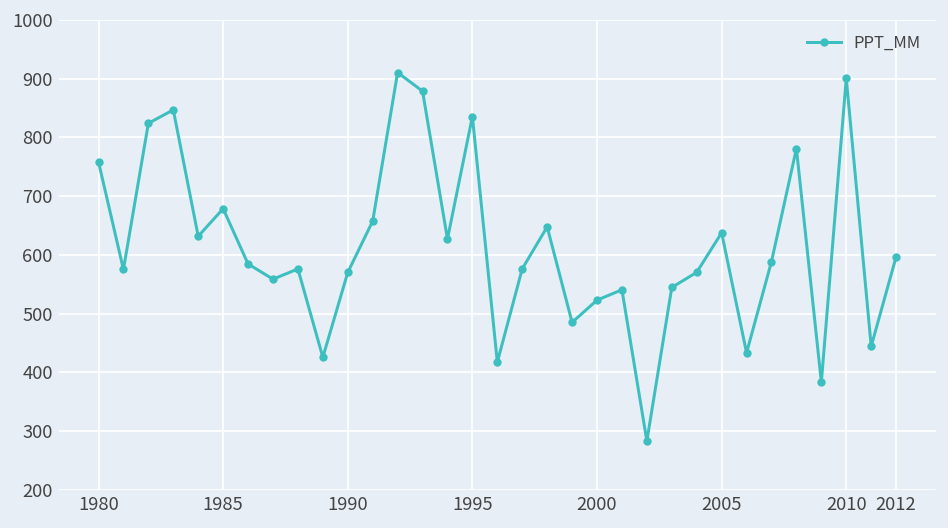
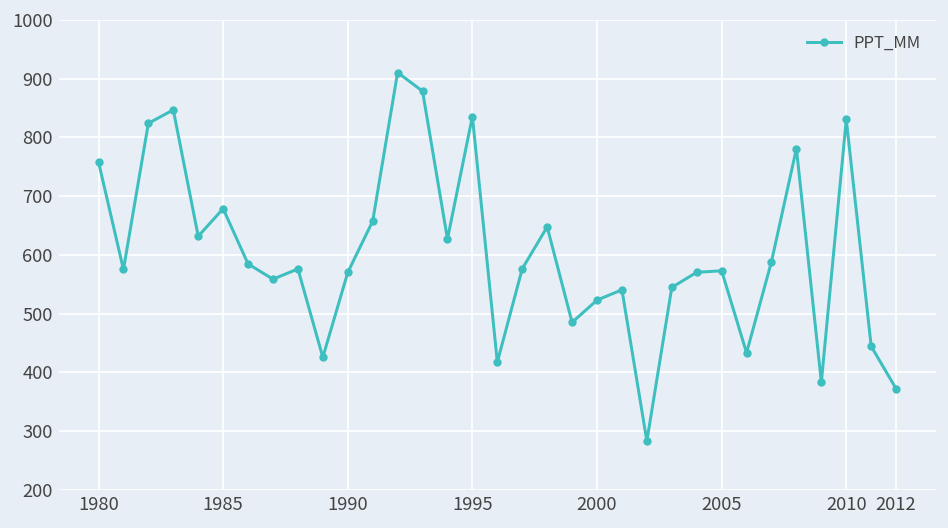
2005: 640 -> 570
2010: 900 -> 830
2012: 600 -> 370
